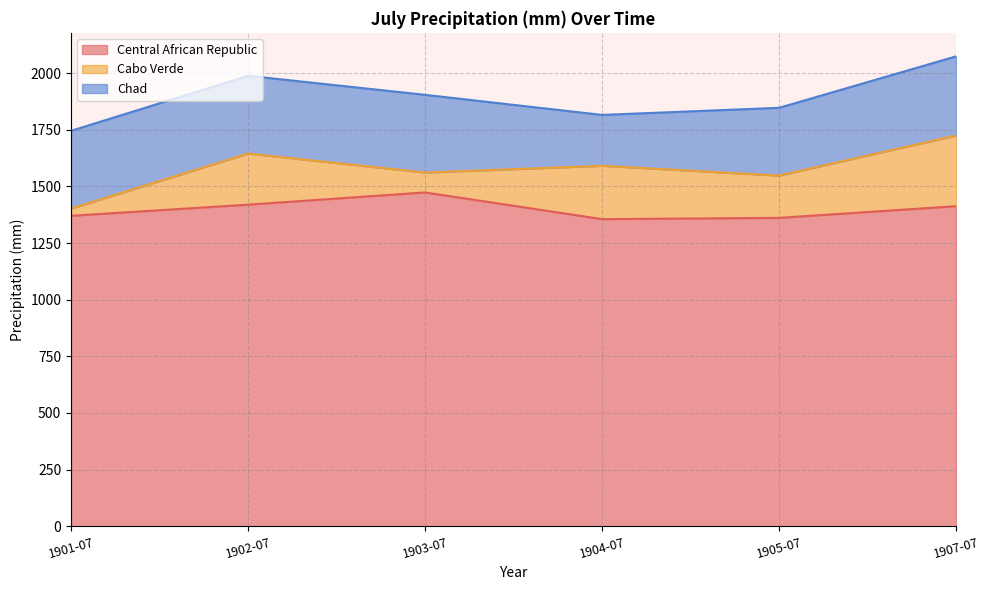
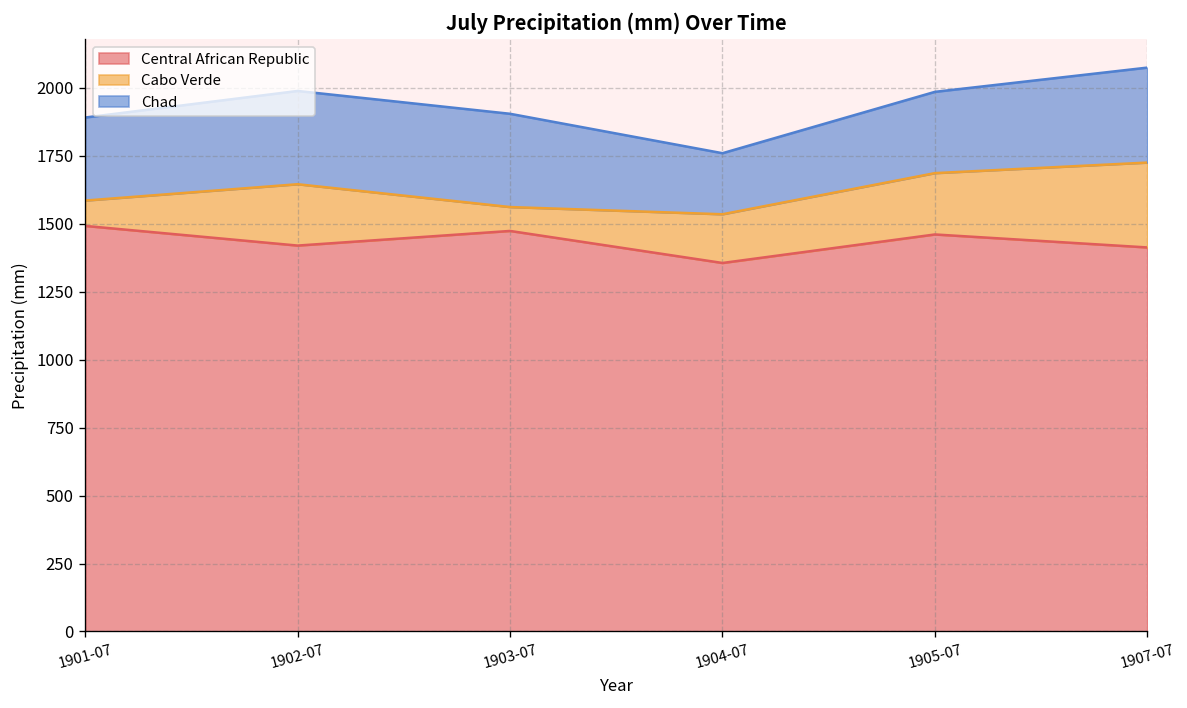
Central African Republic, 1901-07: 1370 -> 1490
Cabo Verde, 1901-07: 30 -> 90
Chad, 1901-07: 340 -> 310
Cabo Verde, 1904-07: 240 -> 180
Central African Republic, 1905-07: 1360 -> 1460
Cabo Verde, 1905-07: 190 -> 230
